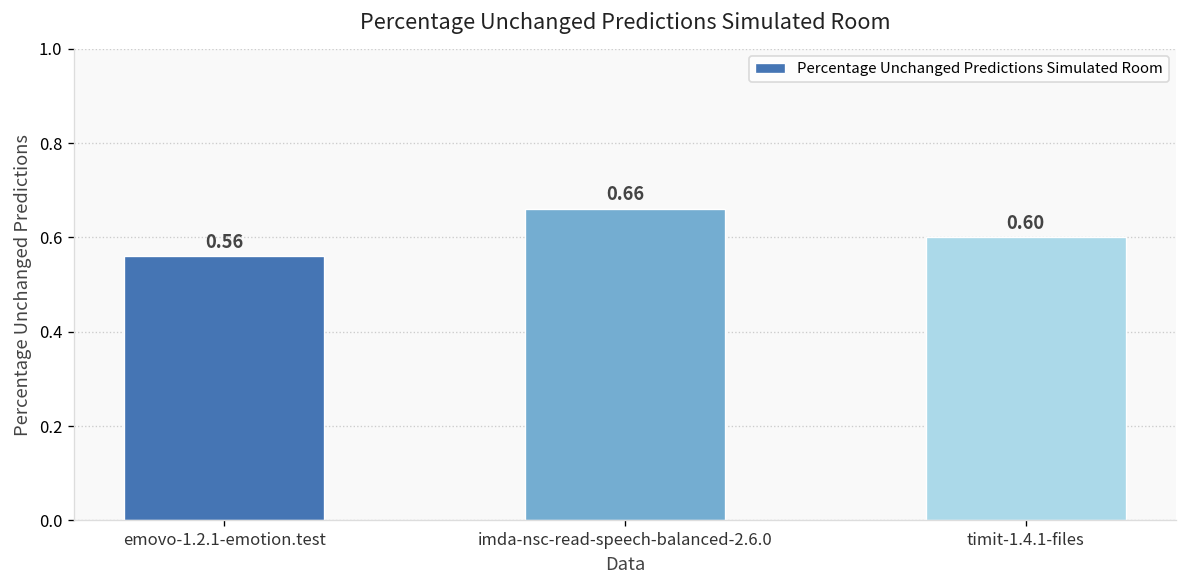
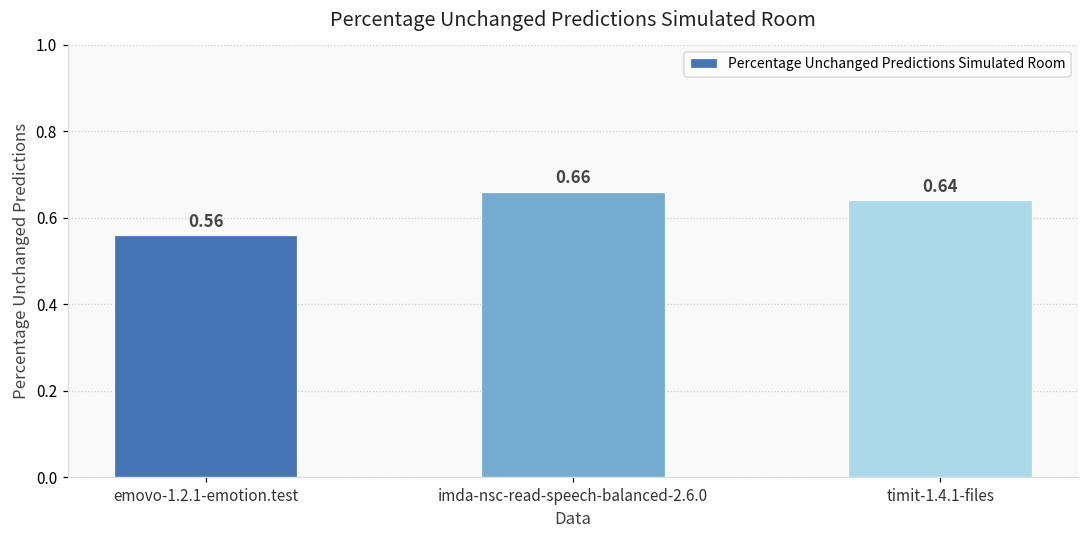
timit-1.4.1-files: 0.60 -> 0.64
